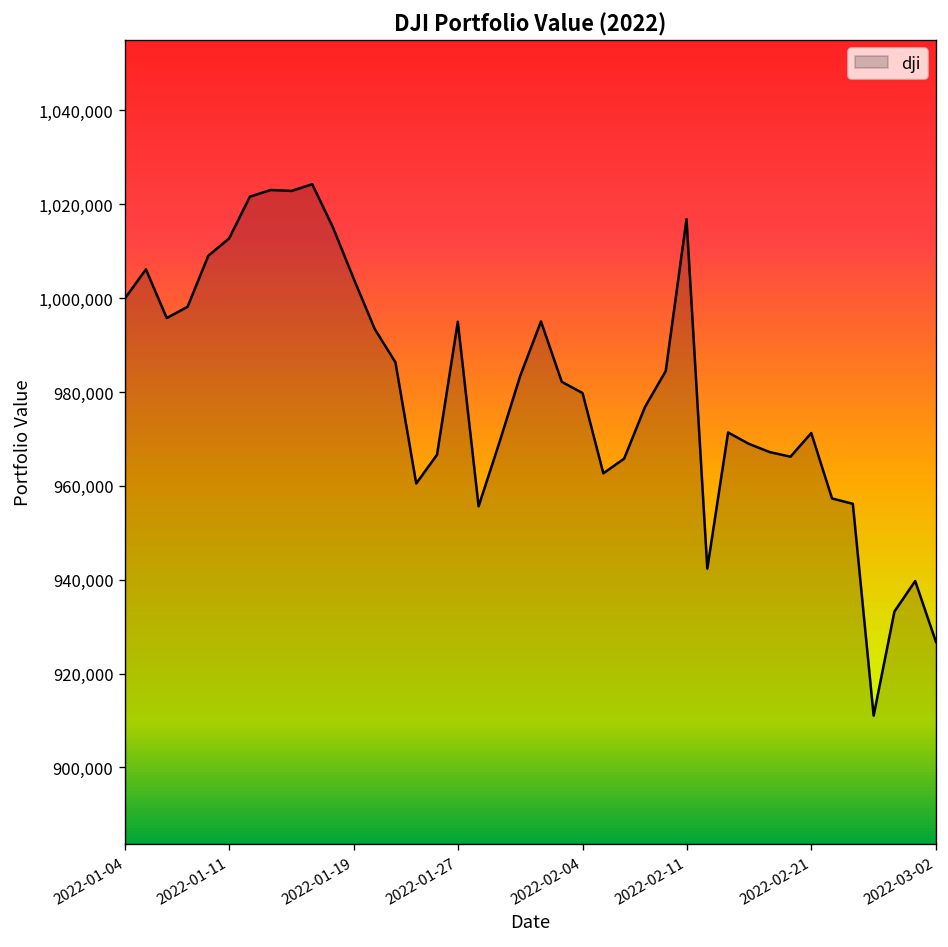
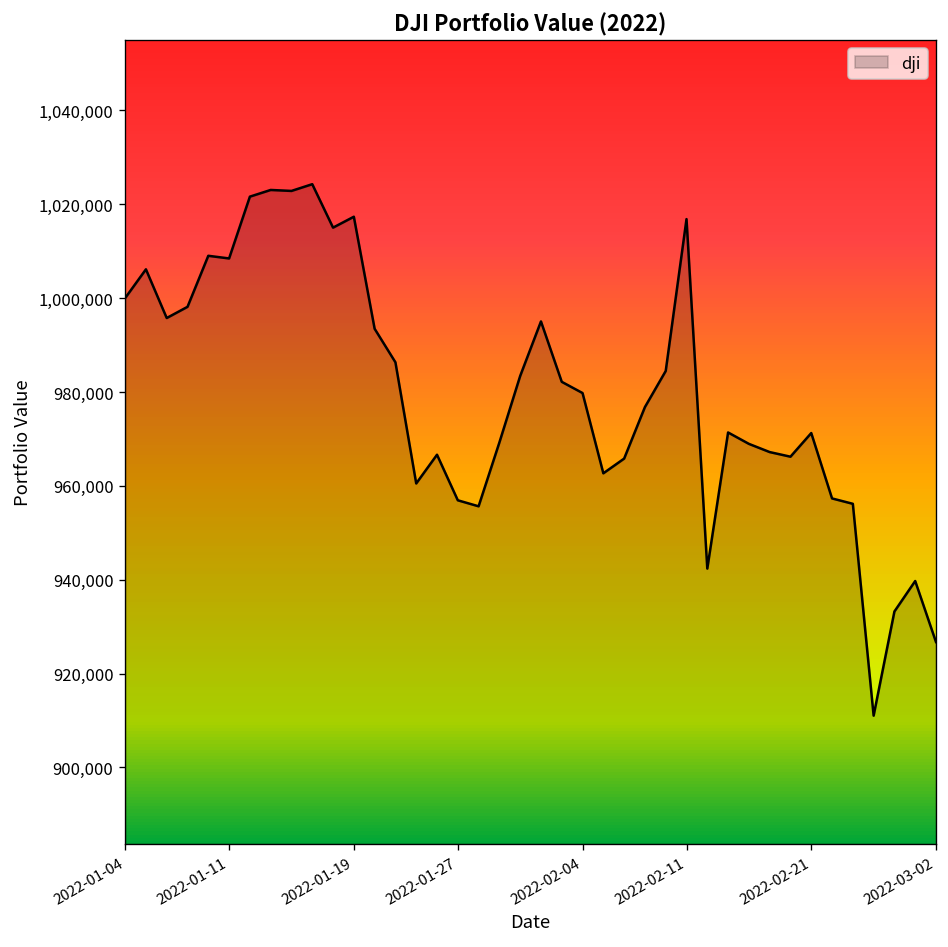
2022-01-11: 1,013,000 -> 1,008,000
2022-01-19: 1,004,000 -> 1,017,000
2022-01-27: 995,000 -> 957,000
